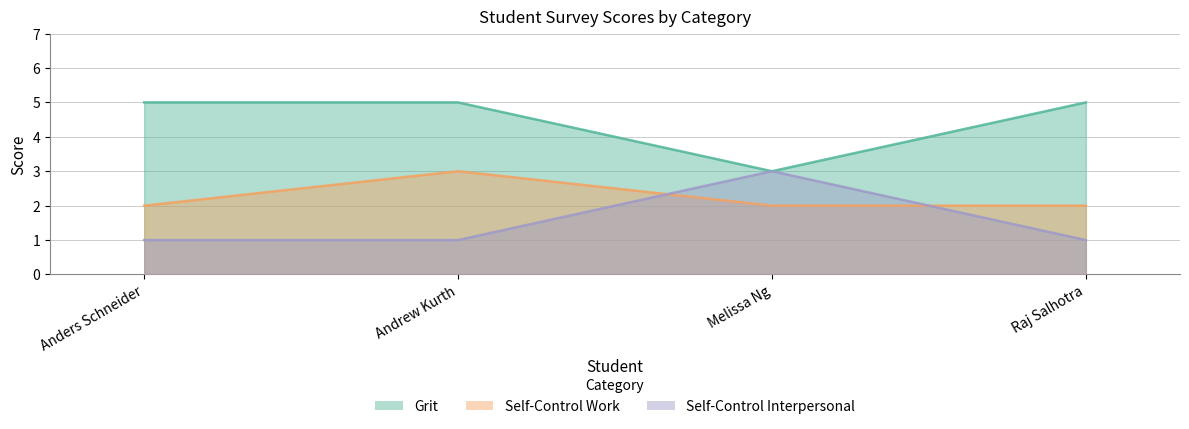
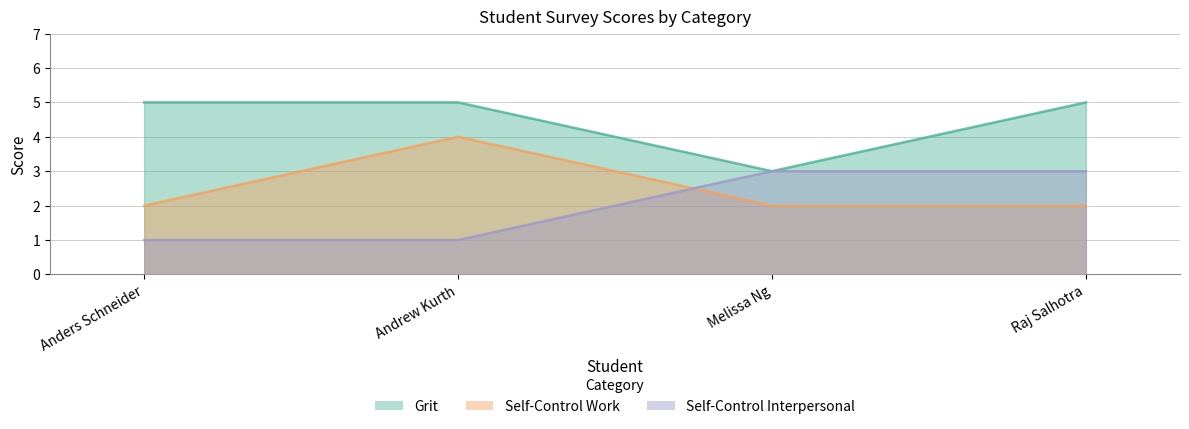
Self-Control Work, Andrew Kurth: 3 -> 4
Self-Control Interpersonal, Raj Salhotra: 1 -> 3
